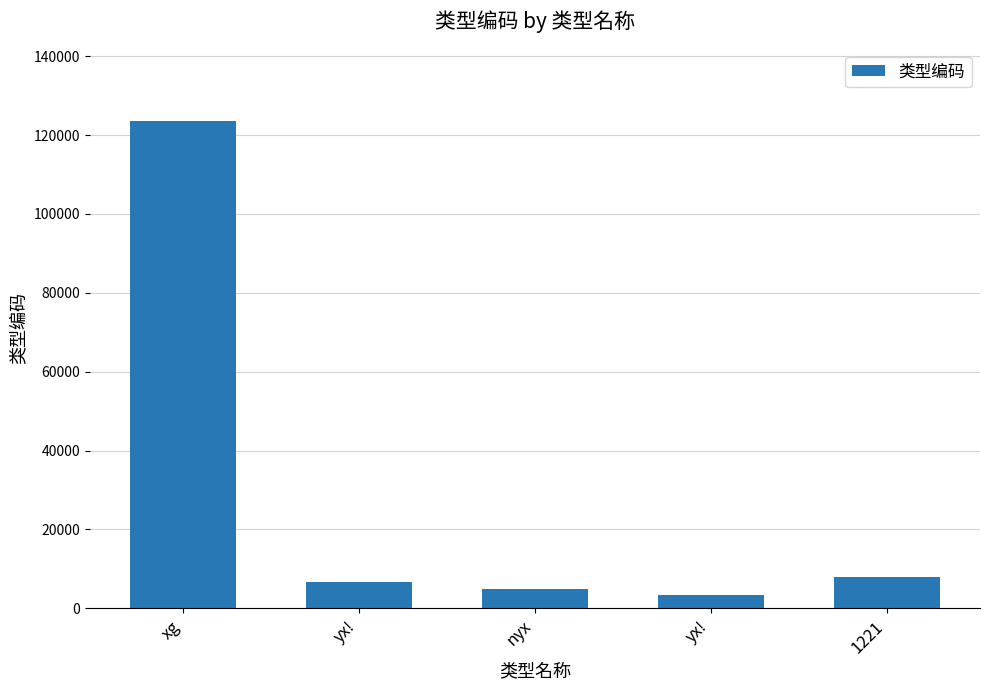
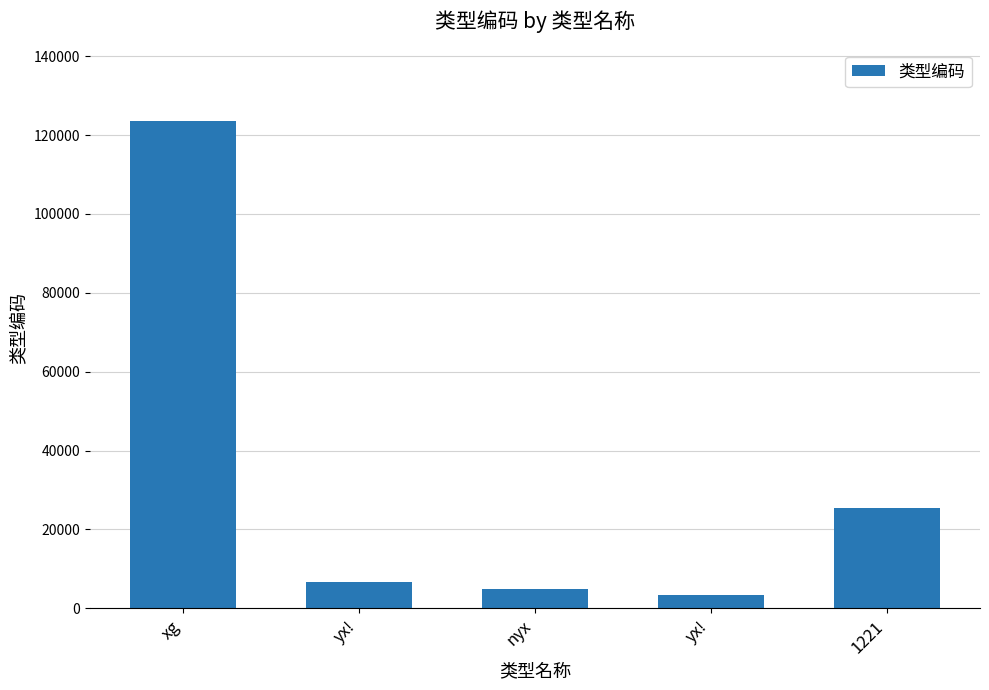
1221: 8000 -> 25000
